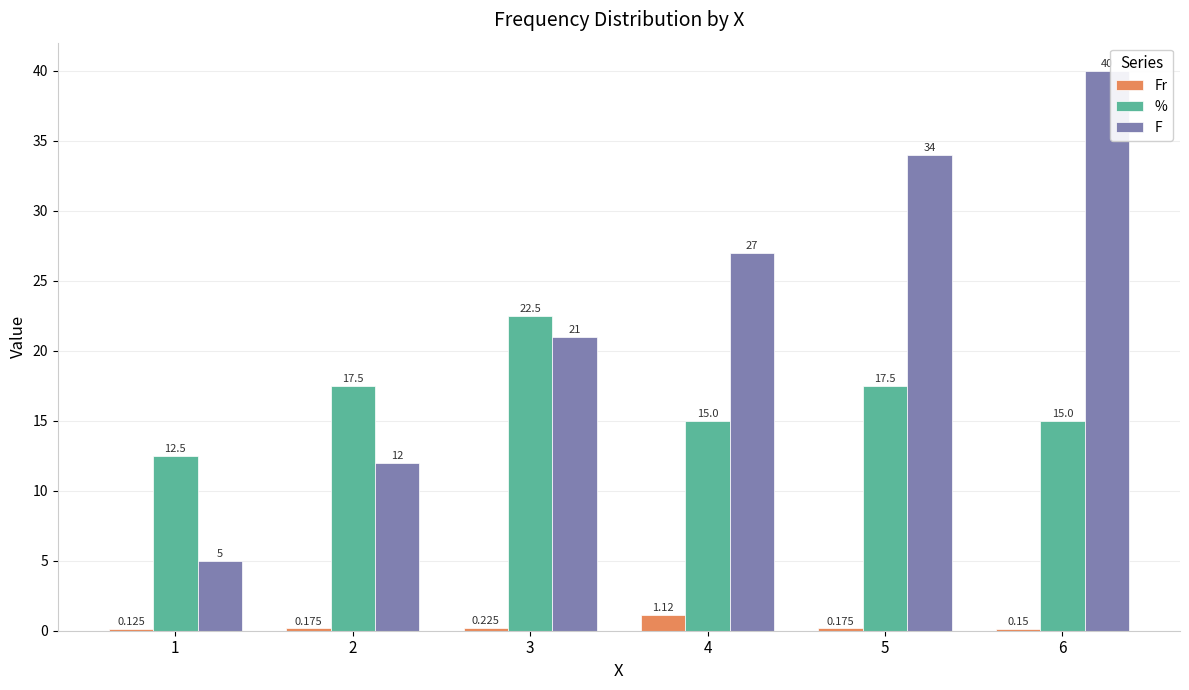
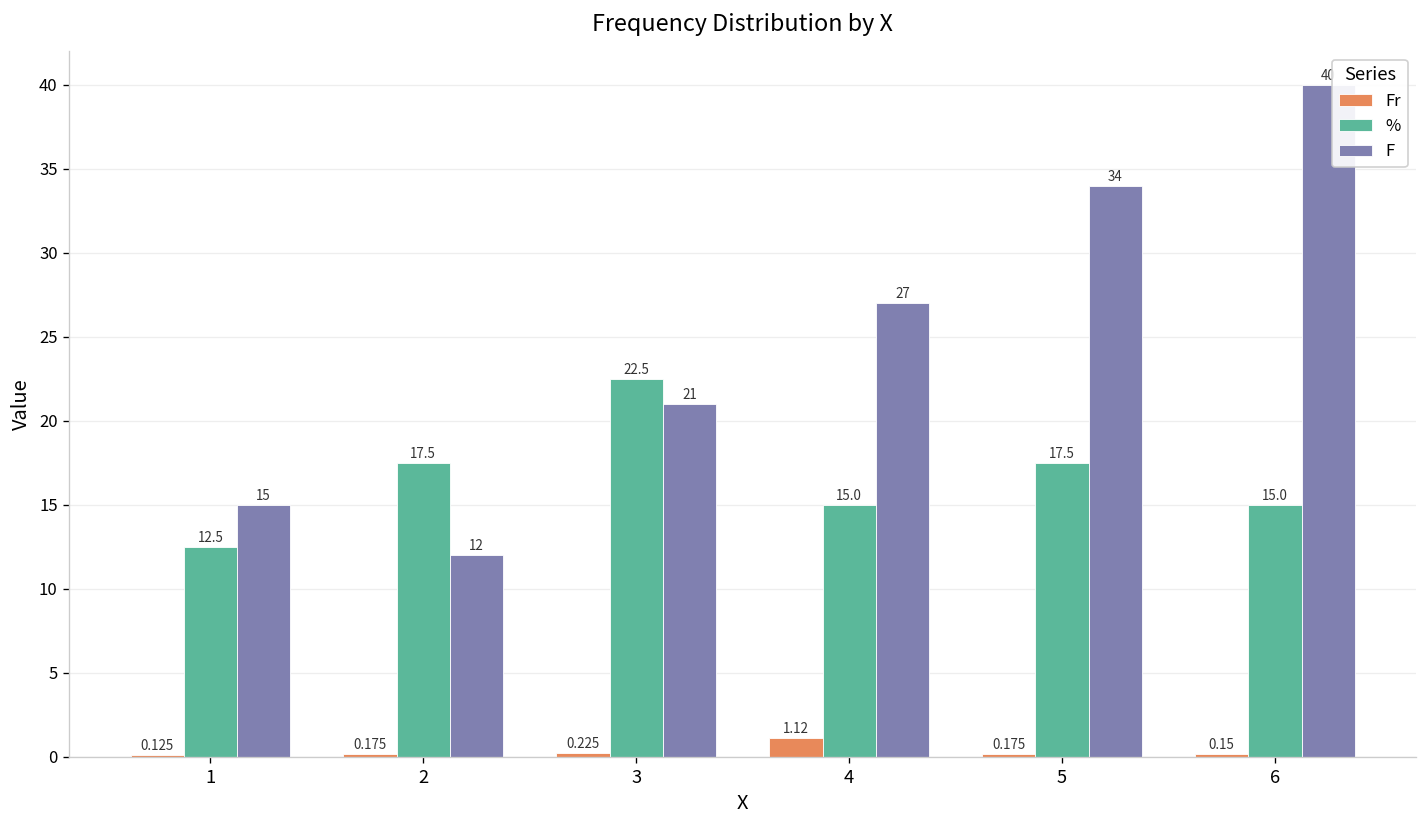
F, 1: 5 -> 15
